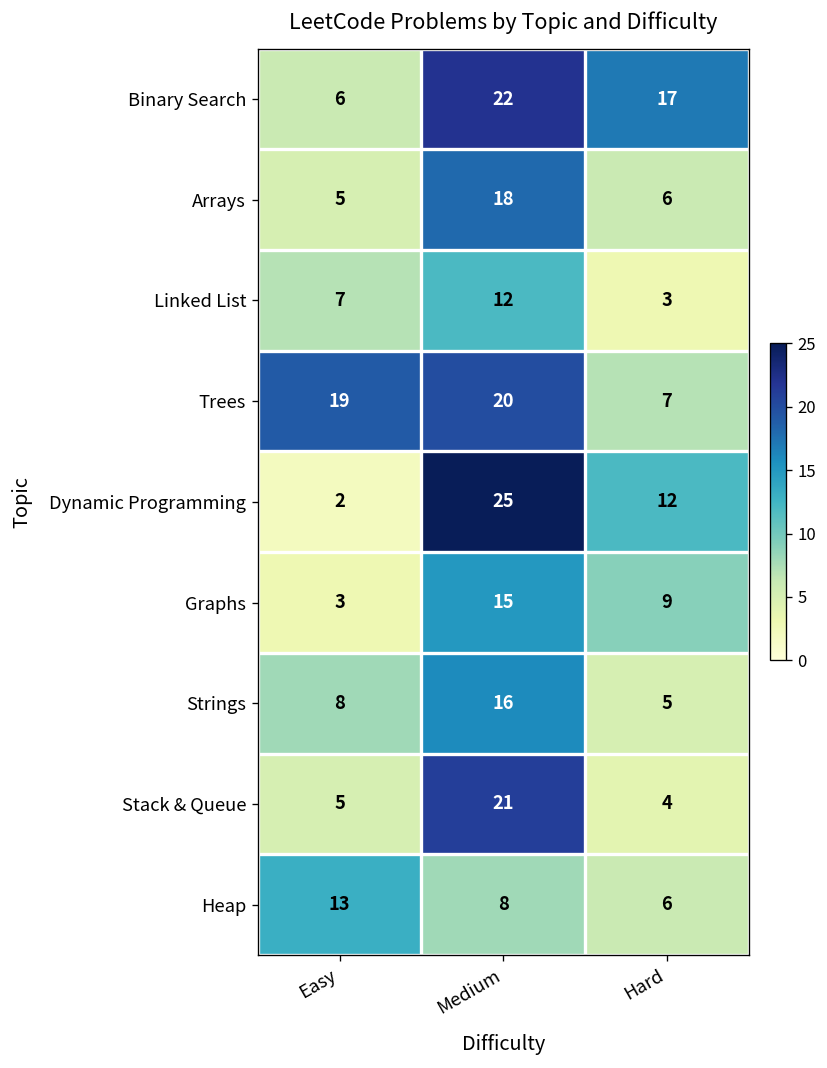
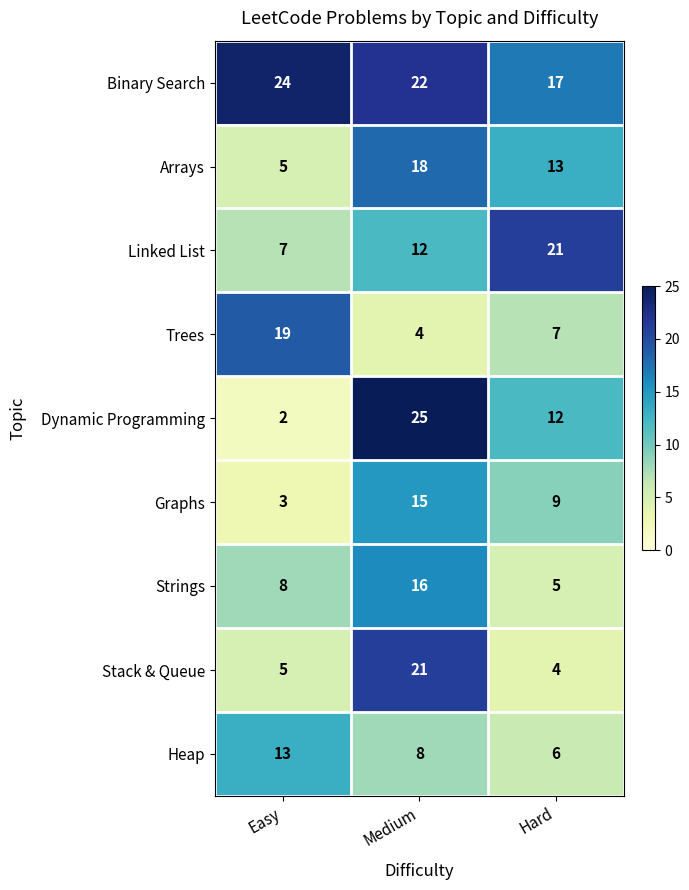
Binary Search, Easy: 6 -> 24
Arrays, Hard: 6 -> 13
Linked List, Hard: 3 -> 21
Trees, Medium: 20 -> 4
